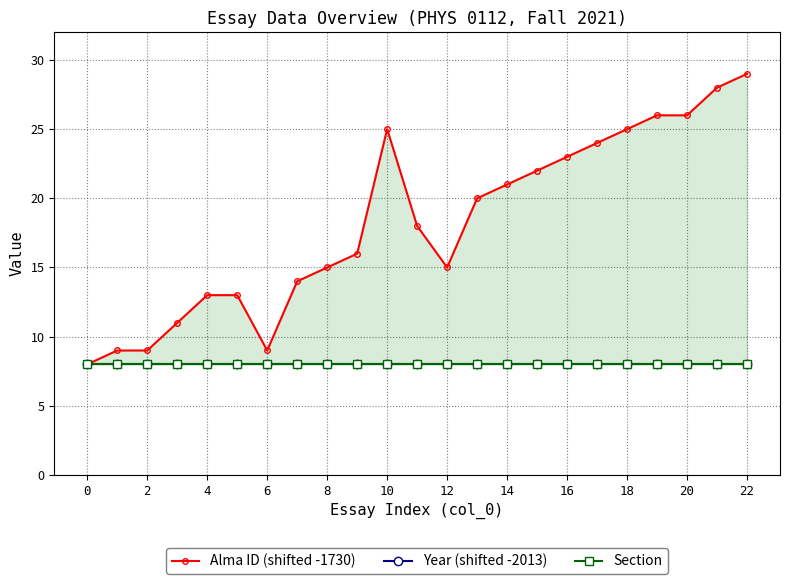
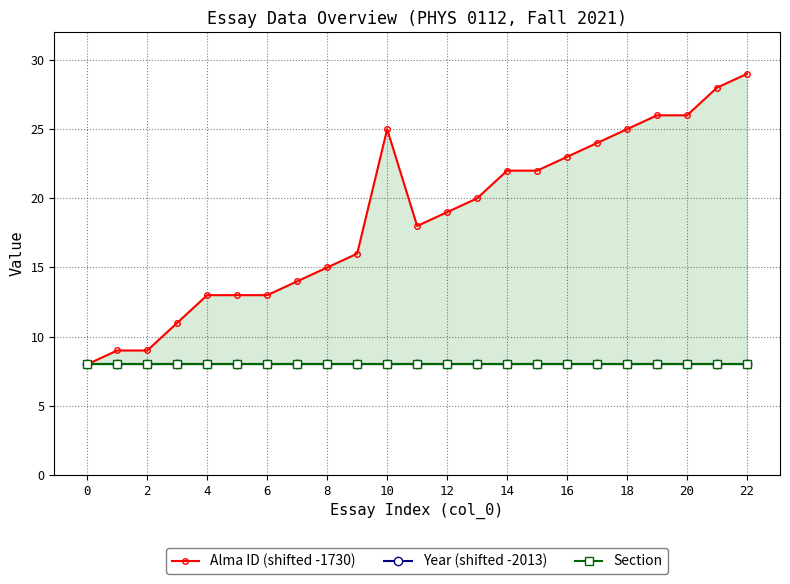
Alma ID (shifted -1730), 6: 9.0 -> 13.0
Alma ID (shifted -1730), 12: 15.0 -> 19.0
Alma ID (shifted -1730), 14: 21.0 -> 22.0
